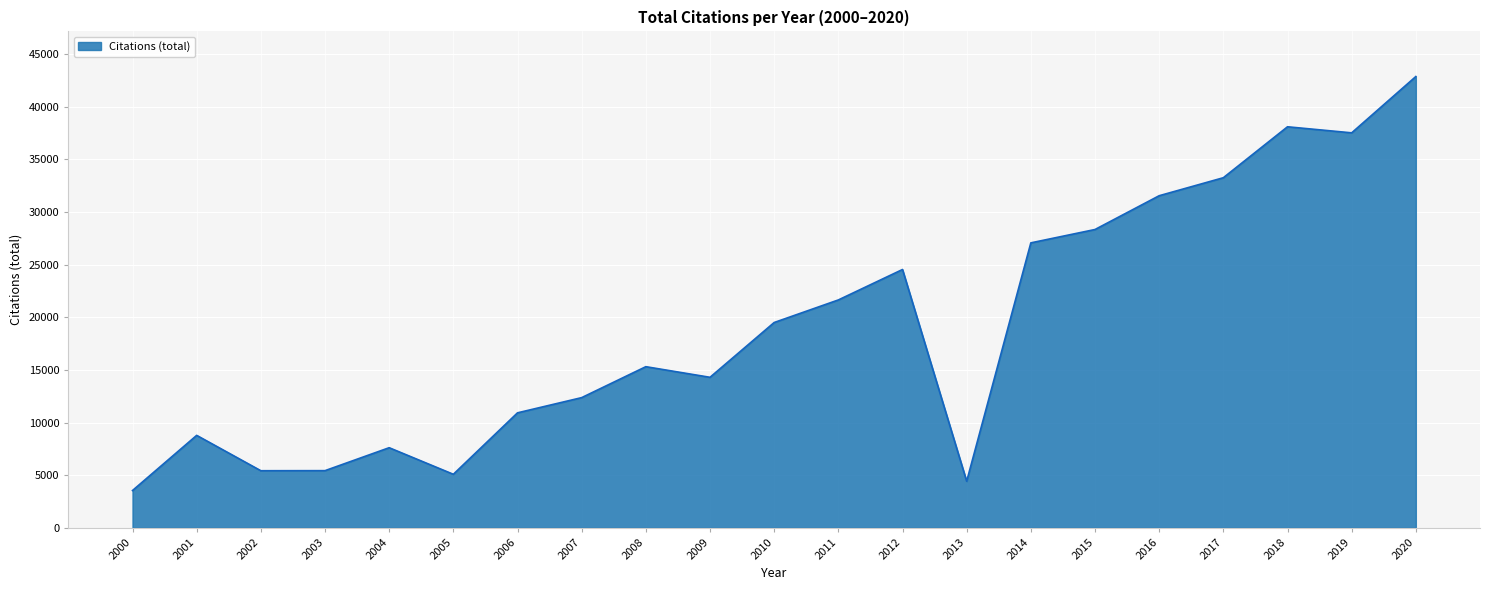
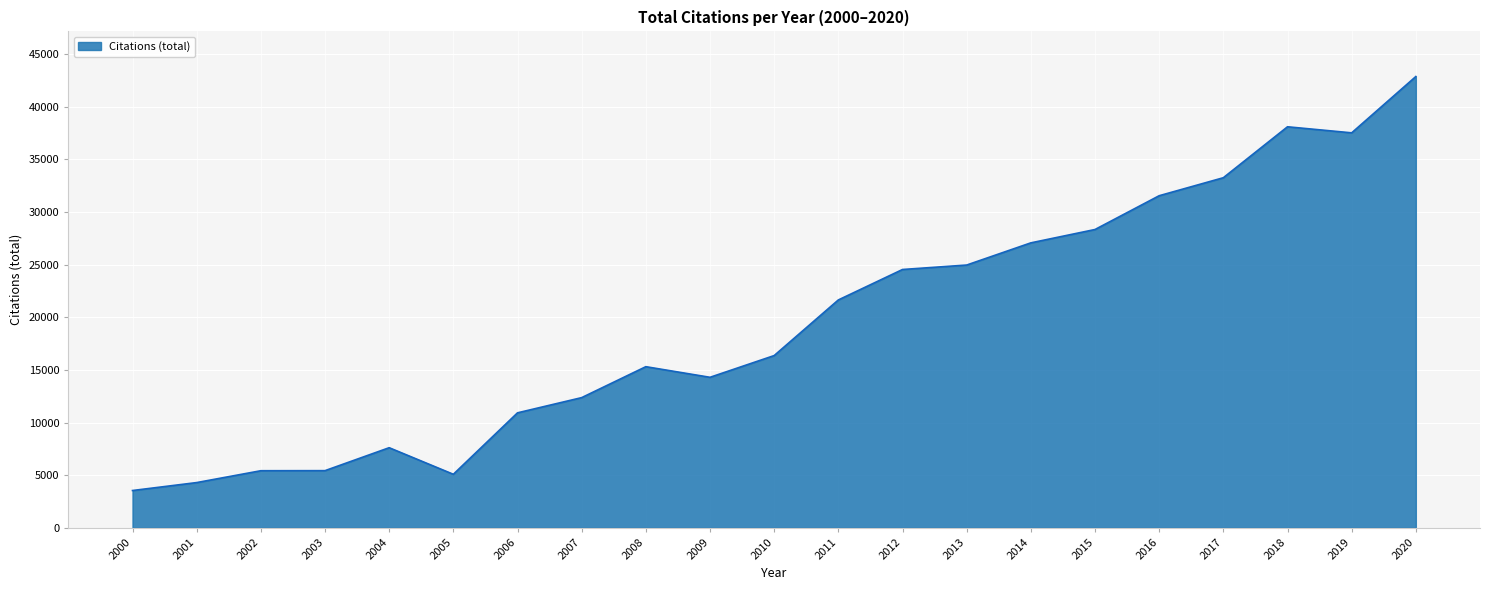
2001: 8800 -> 4300
2010: 19500 -> 16400
2013: 4400 -> 25000
